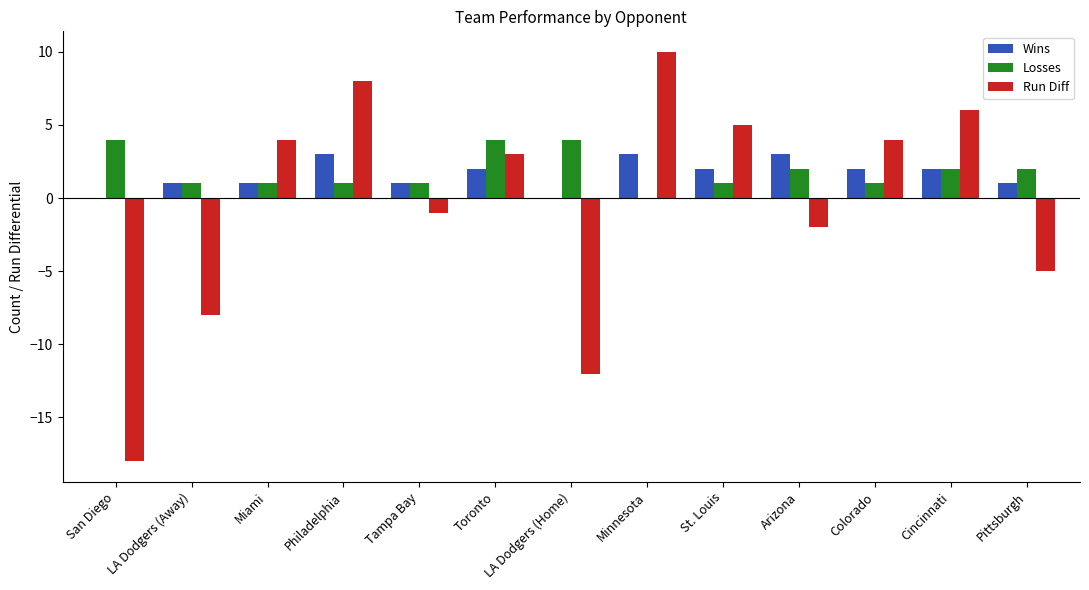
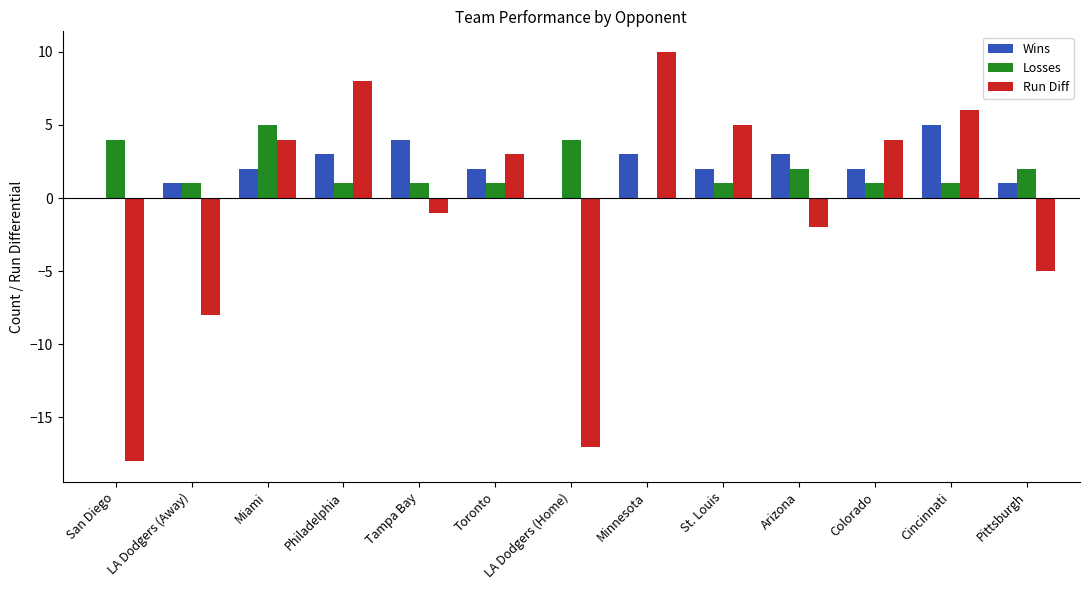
Wins, Miami: 1 -> 2
Losses, Miami: 1 -> 5
Wins, Tampa Bay: 1 -> 4
Losses, Toronto: 4 -> 1
Run Diff, LA Dodgers (Home): -12 -> -17
Wins, Cincinnati: 2 -> 5
Losses, Cincinnati: 2 -> 1
